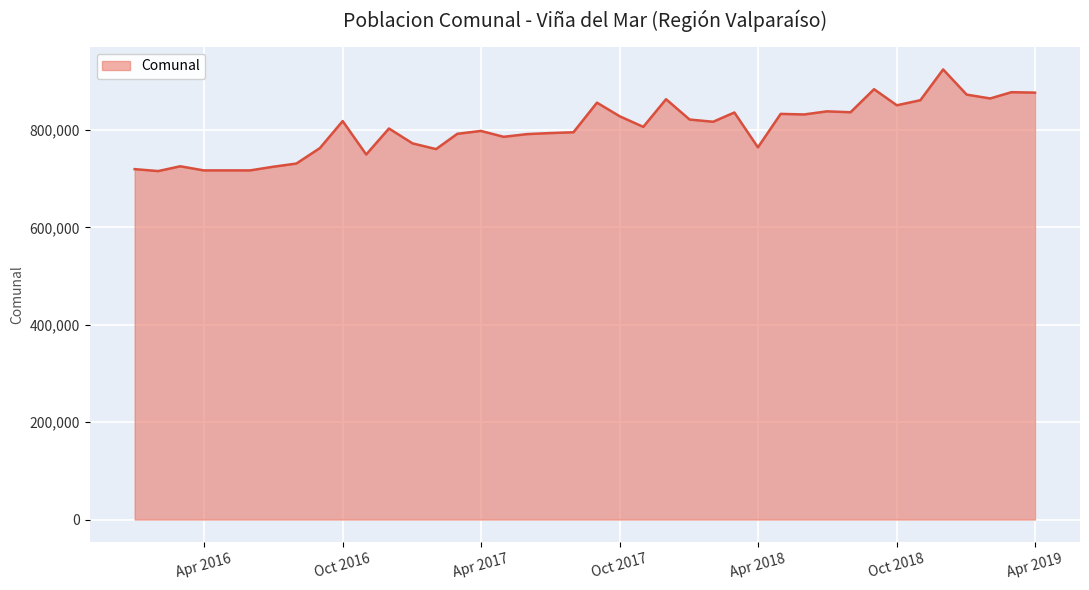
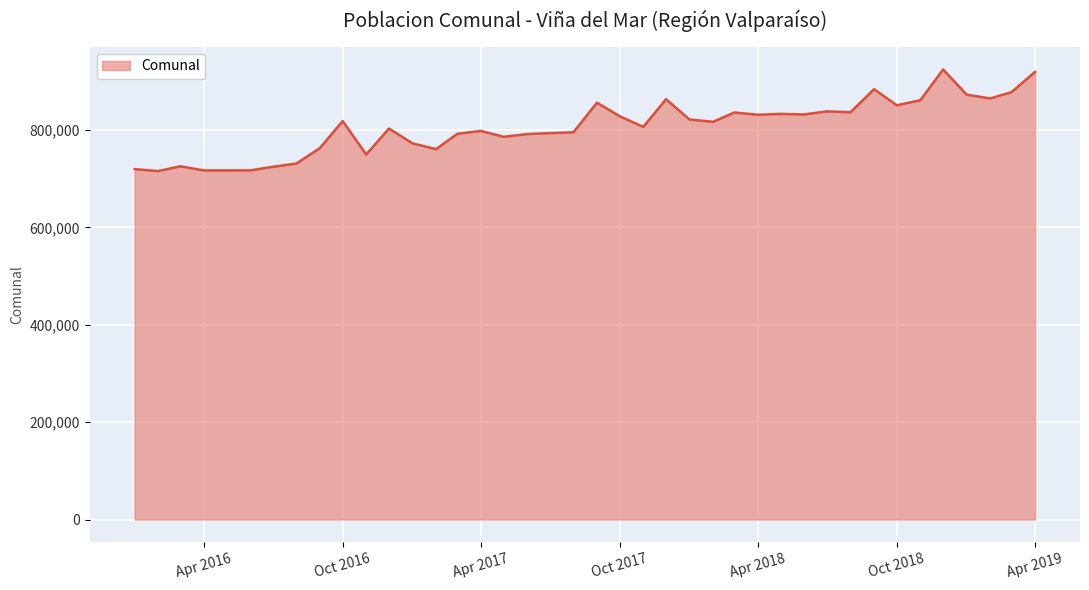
Apr 2018: 760,000 -> 830,000
Apr 2019: 880,000 -> 920,000
